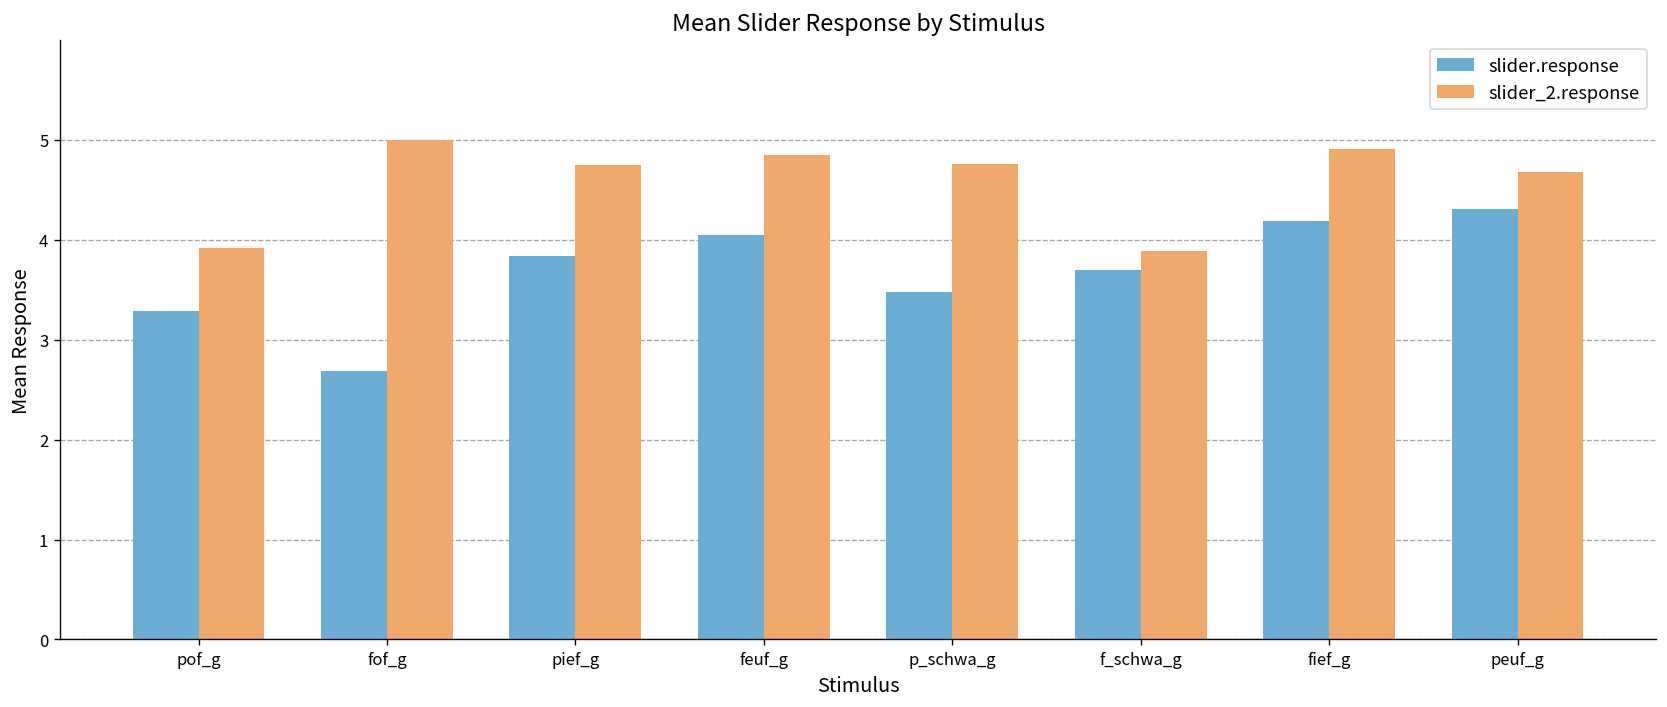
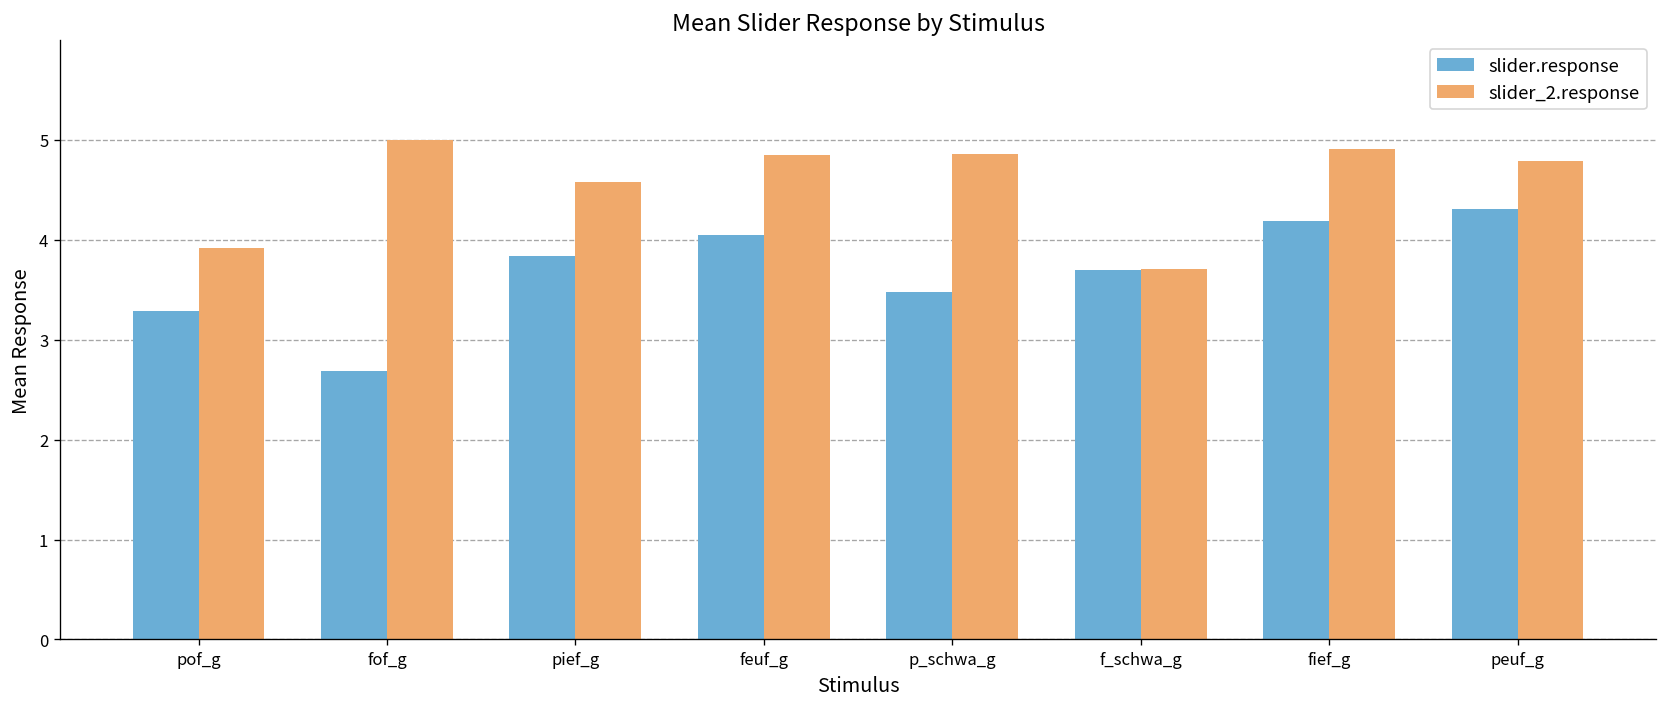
slider_2.response, pief_g: 4.7 -> 4.6
slider_2.response, p_schwa_g: 4.8 -> 4.9
slider_2.response, f_schwa_g: 3.9 -> 3.7
slider_2.response, peuf_g: 4.7 -> 4.8
